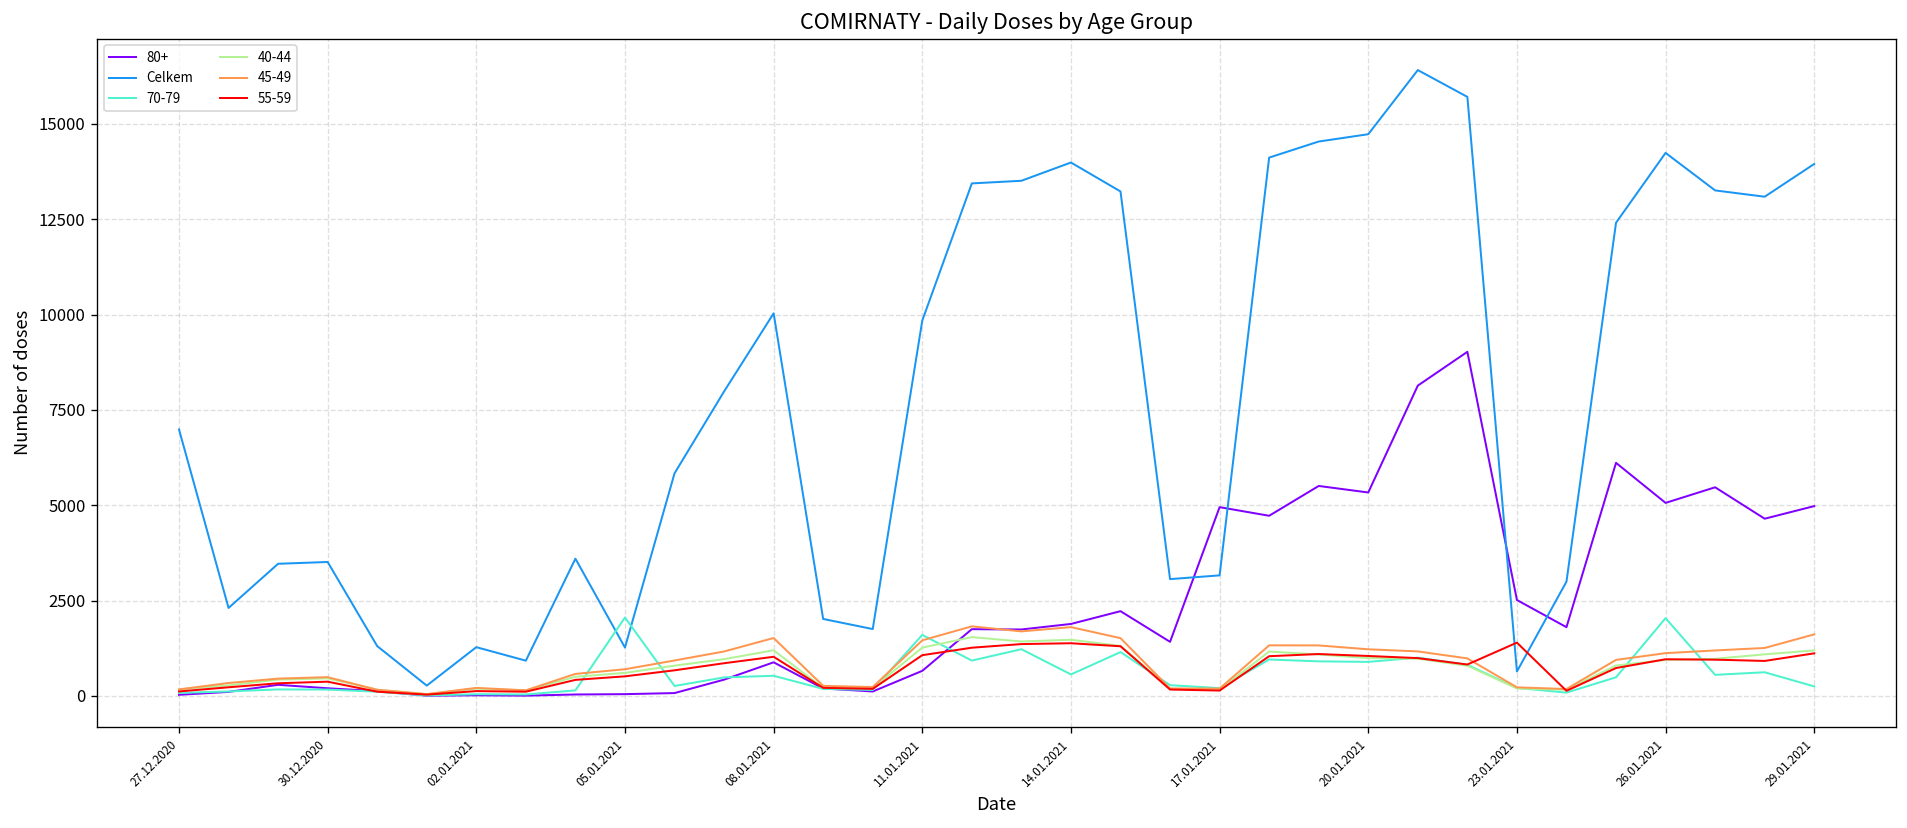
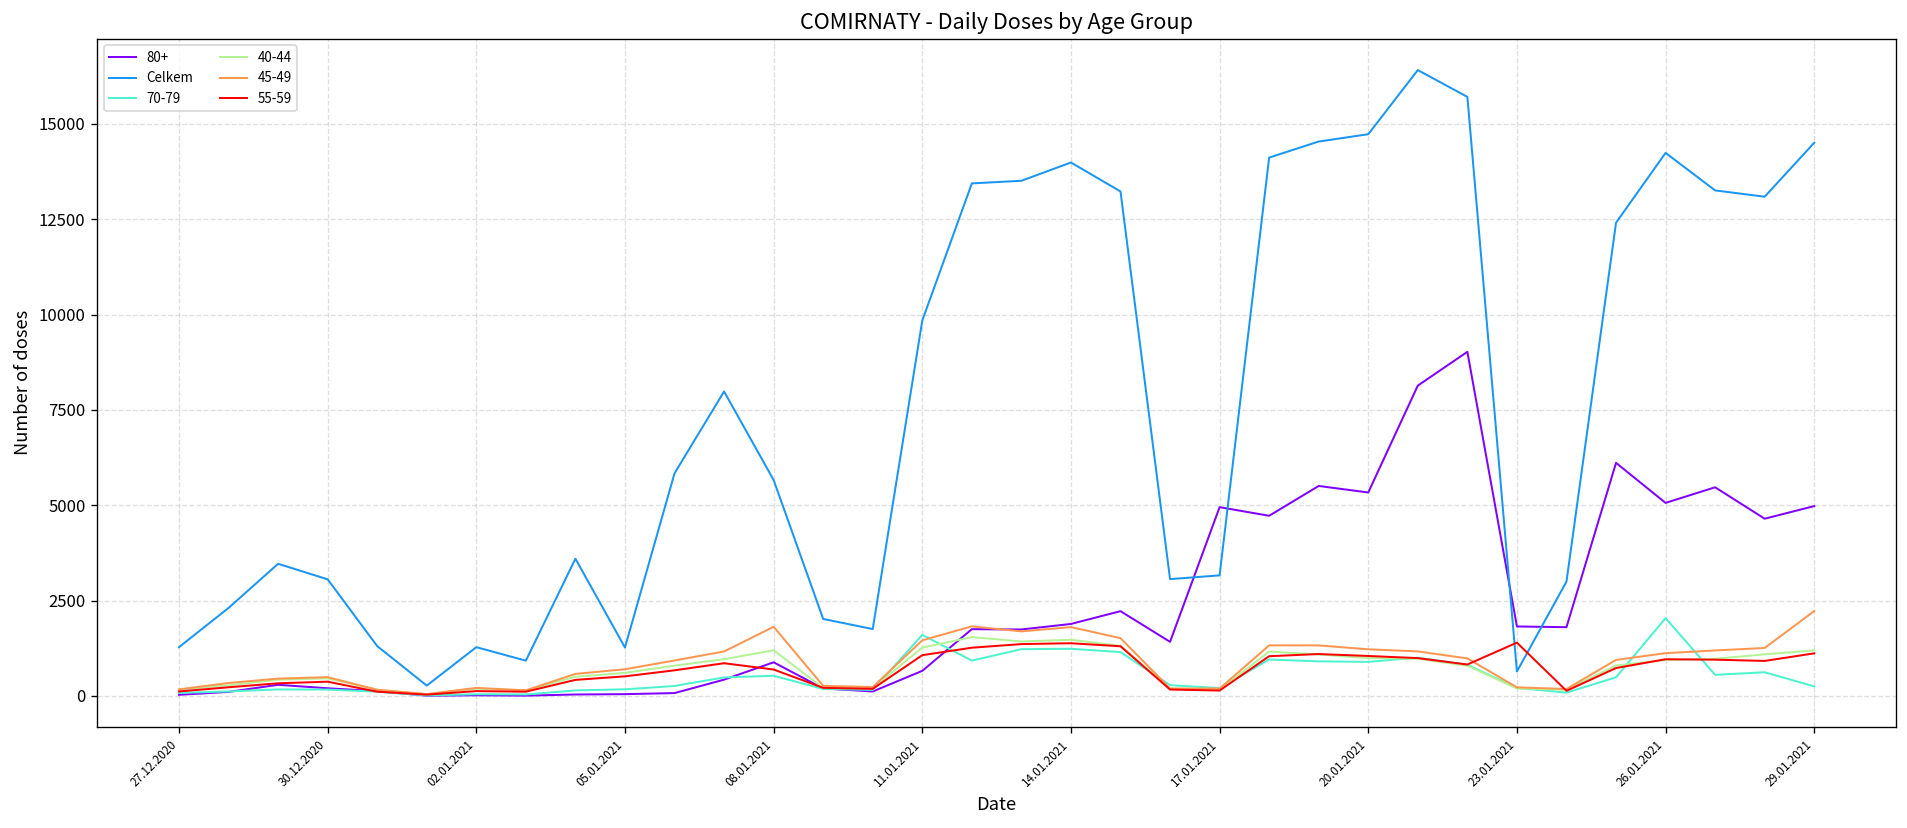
Celkem, 27.12.2020: 7000 -> 1300
Celkem, 30.12.2020: 3500 -> 3100
70-79, 05.01.2021: 2100 -> 200
Celkem, 08.01.2021: 10000 -> 5700
45-49, 08.01.2021: 1500 -> 1800
55-59, 08.01.2021: 1000 -> 700
70-79, 14.01.2021: 600 -> 1200
80+, 23.01.2021: 2500 -> 1800
Celkem, 29.01.2021: 13900 -> 14500
45-49, 29.01.2021: 1600 -> 2200
